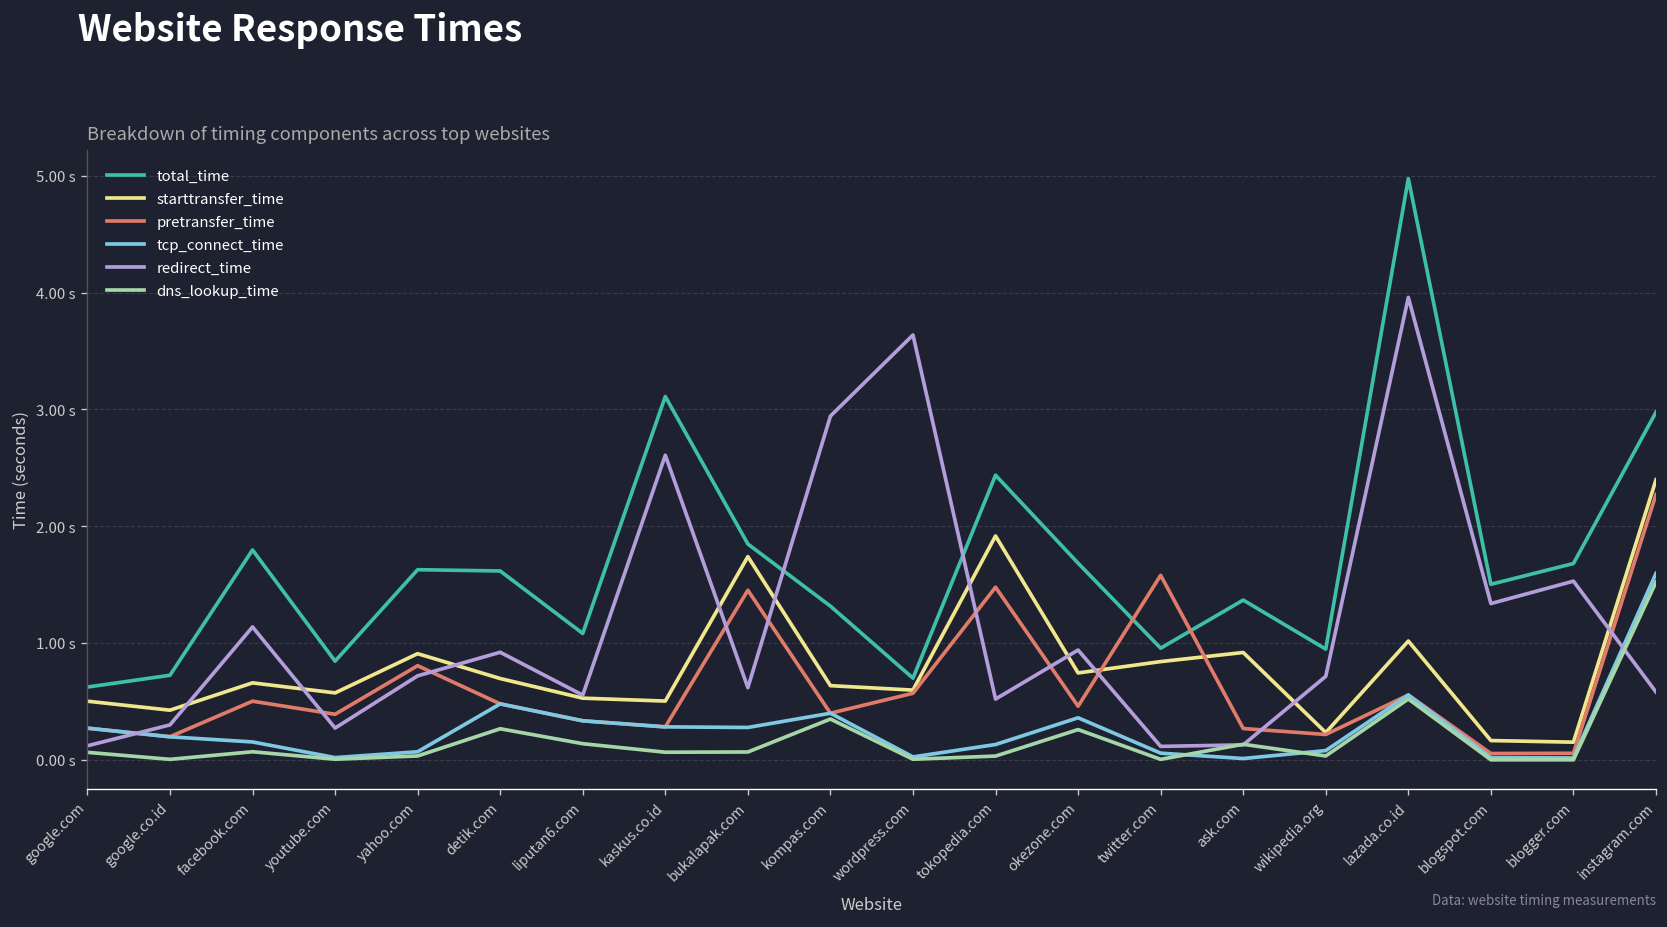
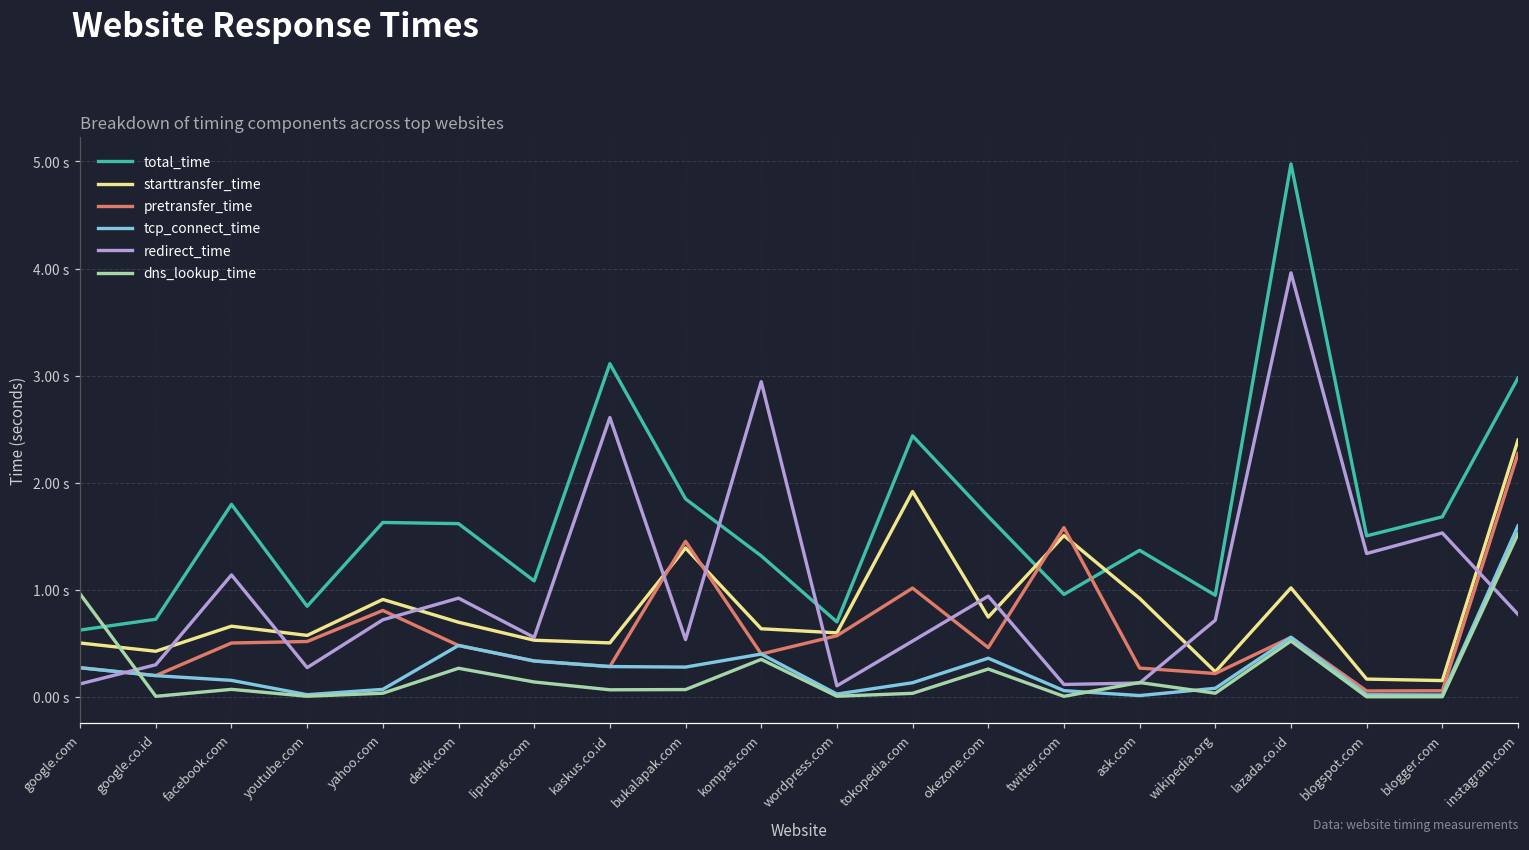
dns_lookup_time, google.com: 0.1 s -> 1.0 s
pretransfer_time, youtube.com: 0.4 s -> 0.5 s
starttransfer_time, bukalapak.com: 1.7 s -> 1.4 s
redirect_time, bukalapak.com: 0.6 s -> 0.5 s
redirect_time, wordpress.com: 3.6 s -> 0.1 s
pretransfer_time, tokopedia.com: 1.5 s -> 1.0 s
starttransfer_time, twitter.com: 0.8 s -> 1.5 s
redirect_time, instagram.com: 0.6 s -> 0.8 s
